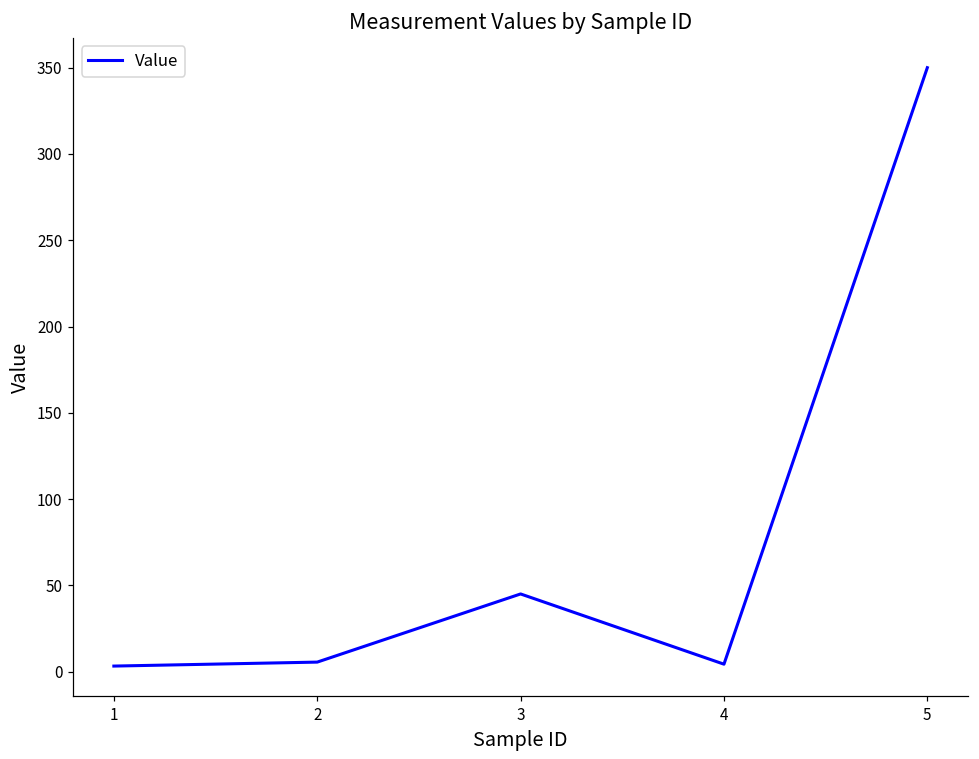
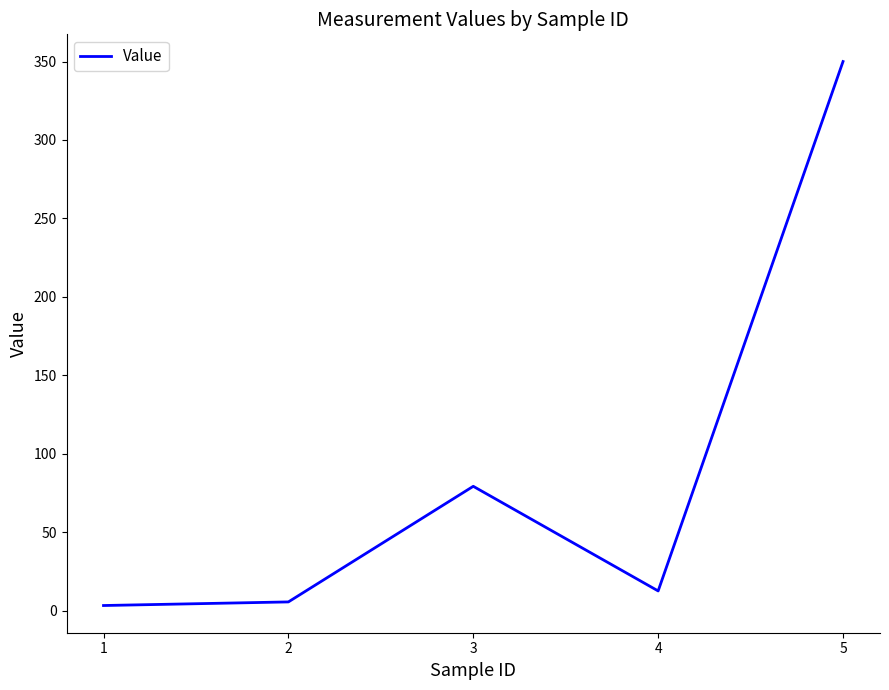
3: 45 -> 79
4: 4 -> 13
